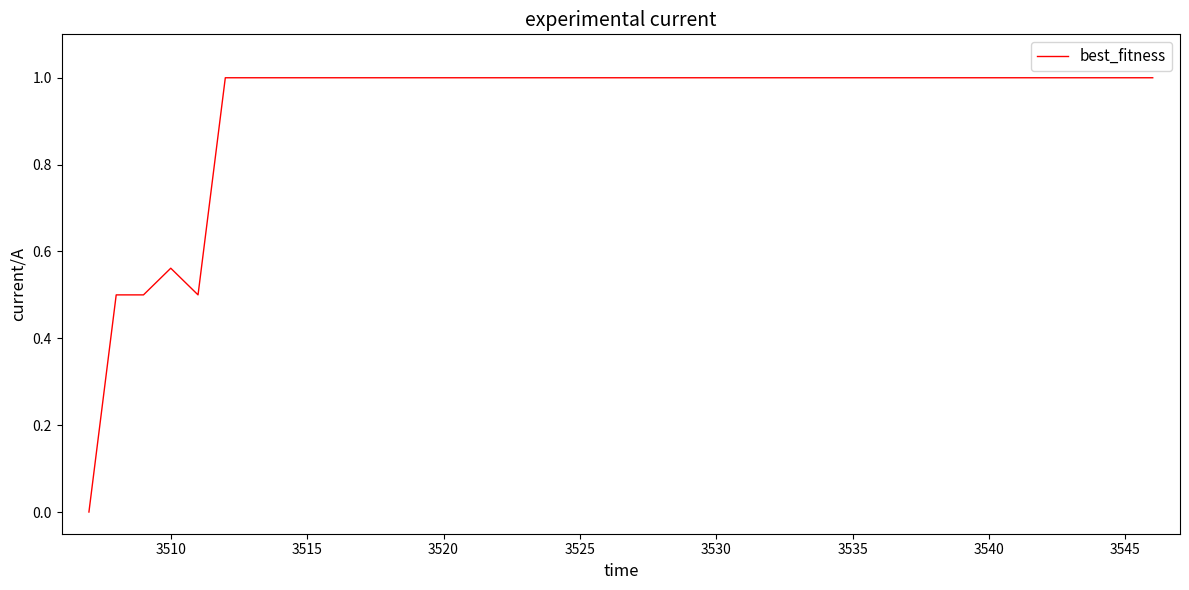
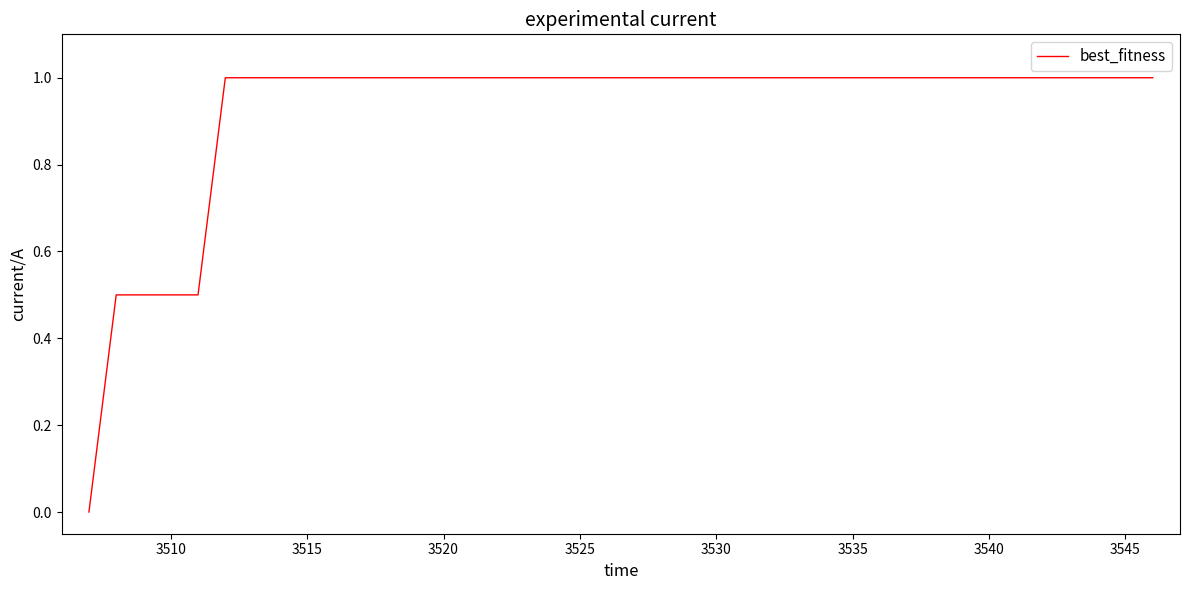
3510: 0.56 -> 0.50
